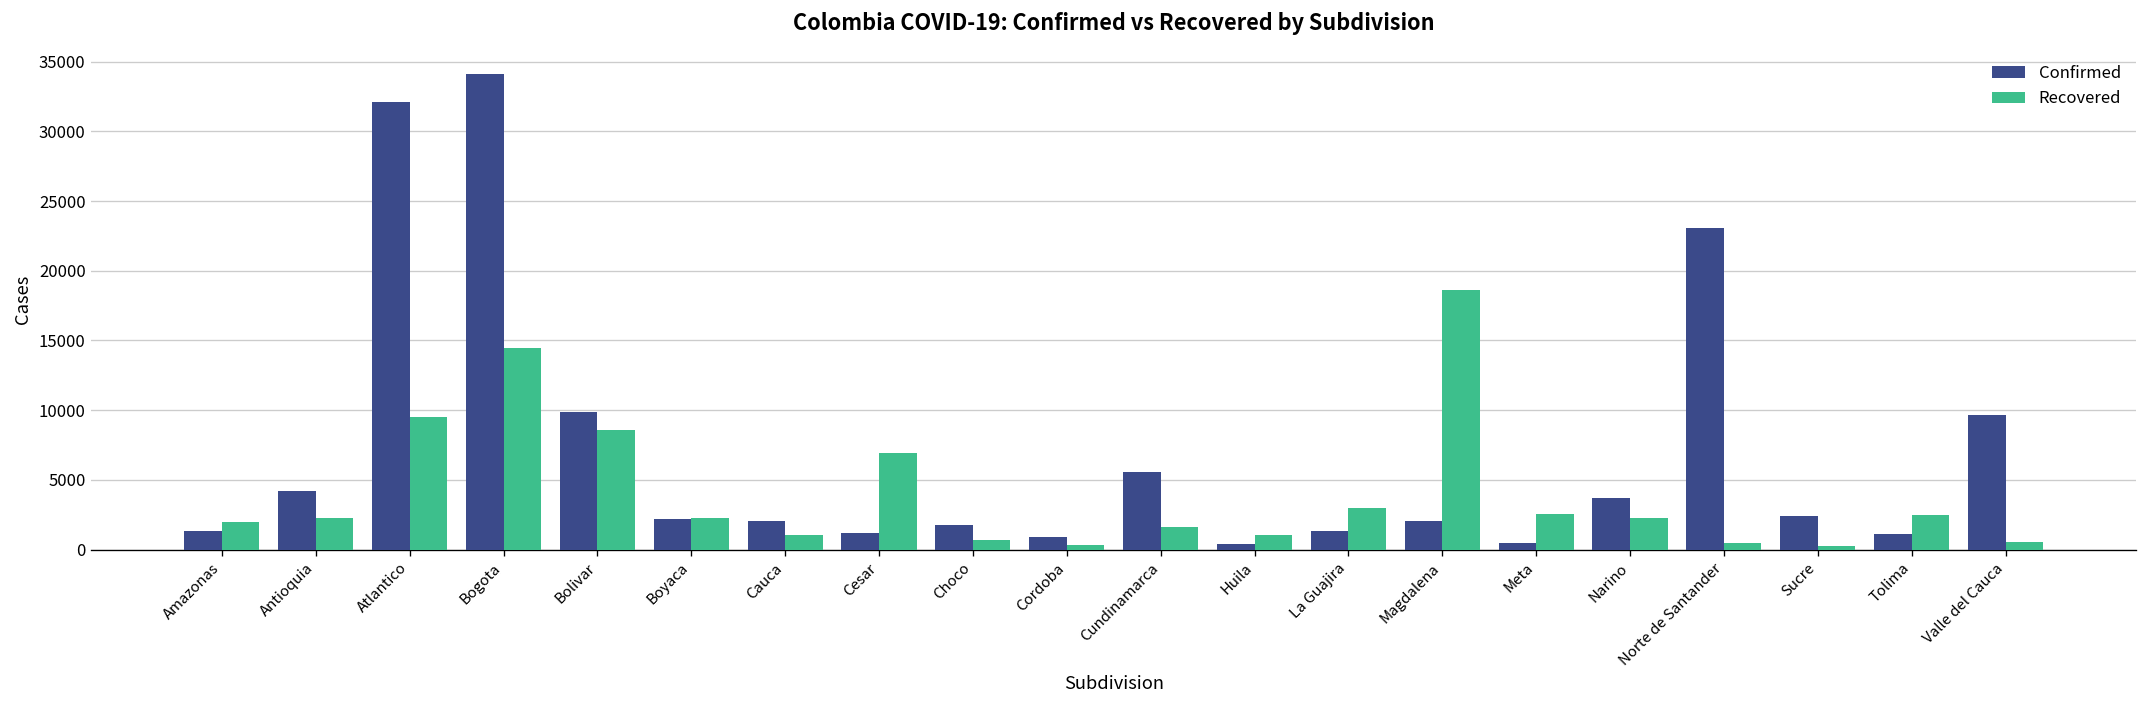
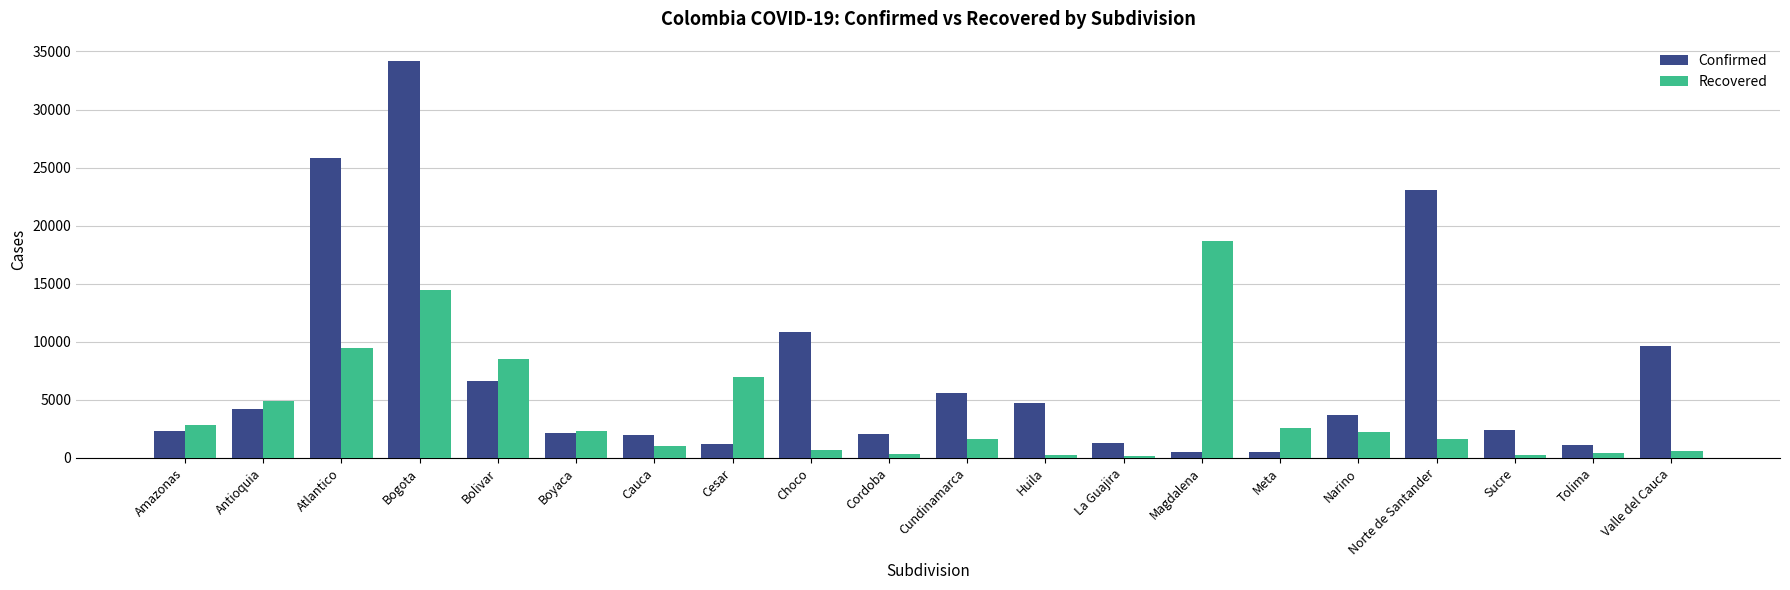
Confirmed, Amazonas: 1400 -> 2300
Recovered, Amazonas: 1900 -> 2900
Recovered, Antioquia: 2300 -> 4900
Confirmed, Atlantico: 32100 -> 25800
Confirmed, Bolivar: 9900 -> 6600
Confirmed, Choco: 1800 -> 10900
Confirmed, Cordoba: 900 -> 2000
Confirmed, Huila: 400 -> 4700
Recovered, Huila: 1000 -> 300
Recovered, La Guajira: 3000 -> 100
Confirmed, Magdalena: 2000 -> 500
Recovered, Norte de Santander: 500 -> 1700
Recovered, Tolima: 2500 -> 400
